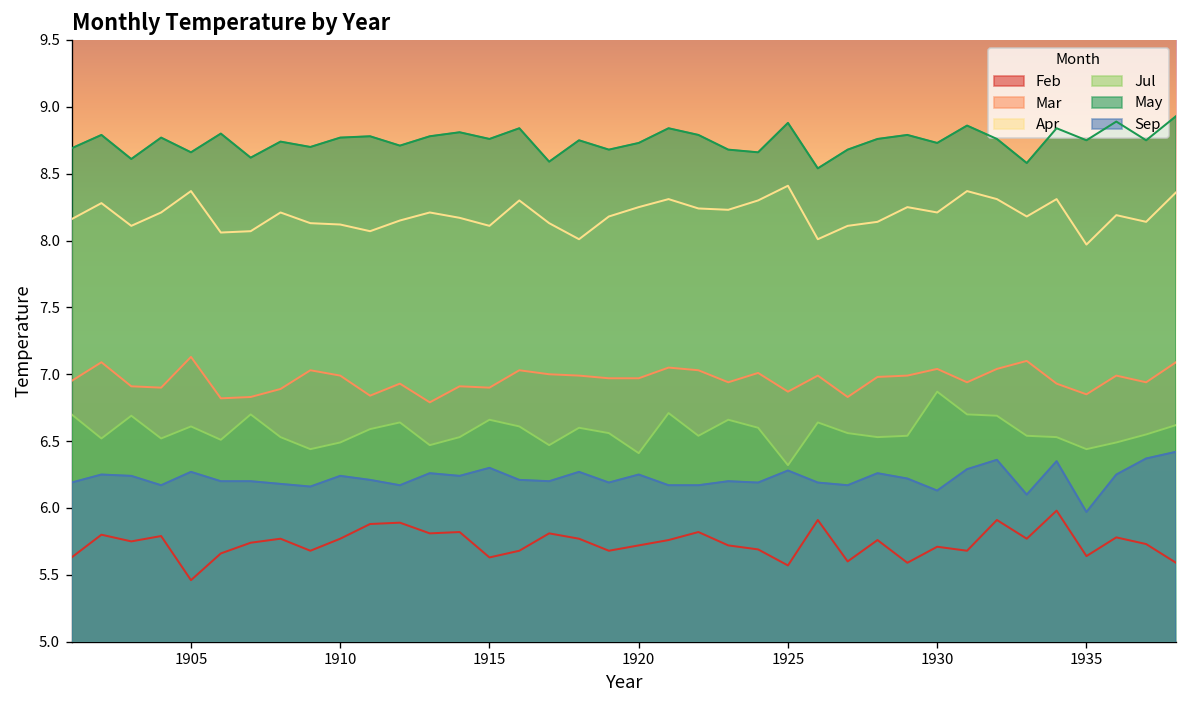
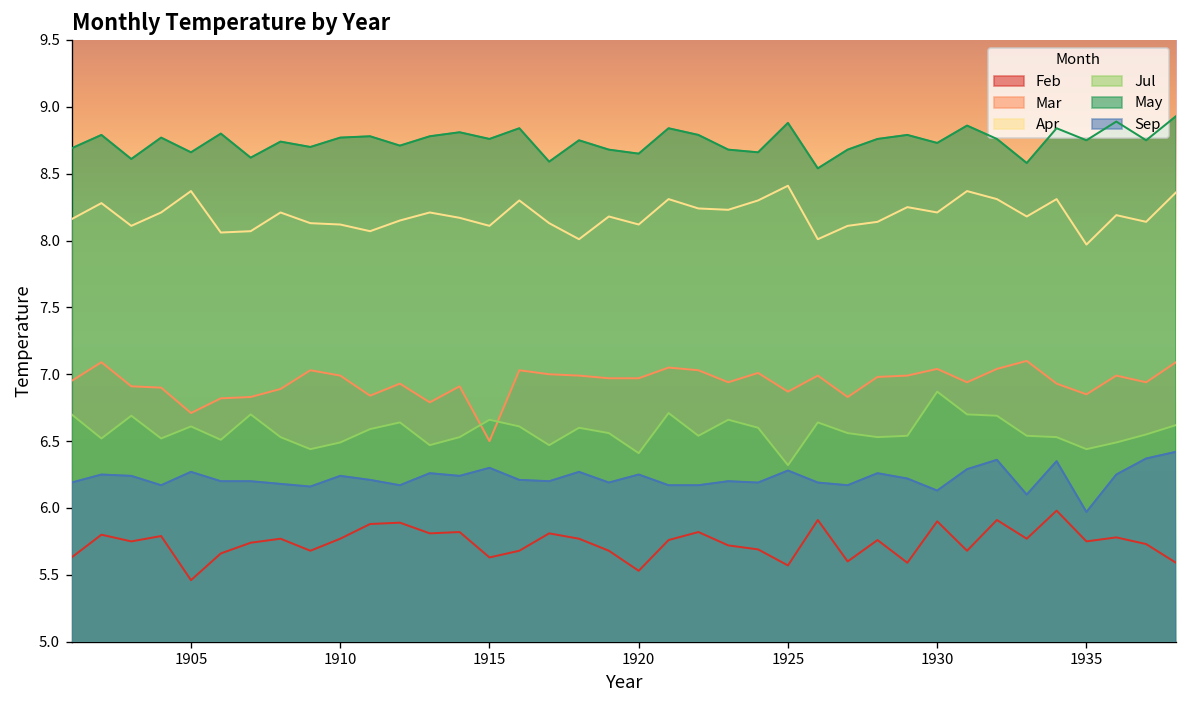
Mar, 1905: 7.13 -> 6.71
Mar, 1915: 6.9 -> 6.5
Feb, 1920: 5.72 -> 5.53
Apr, 1920: 8.25 -> 8.12
May, 1920: 8.73 -> 8.65
Feb, 1930: 5.71 -> 5.90
Feb, 1935: 5.64 -> 5.75
